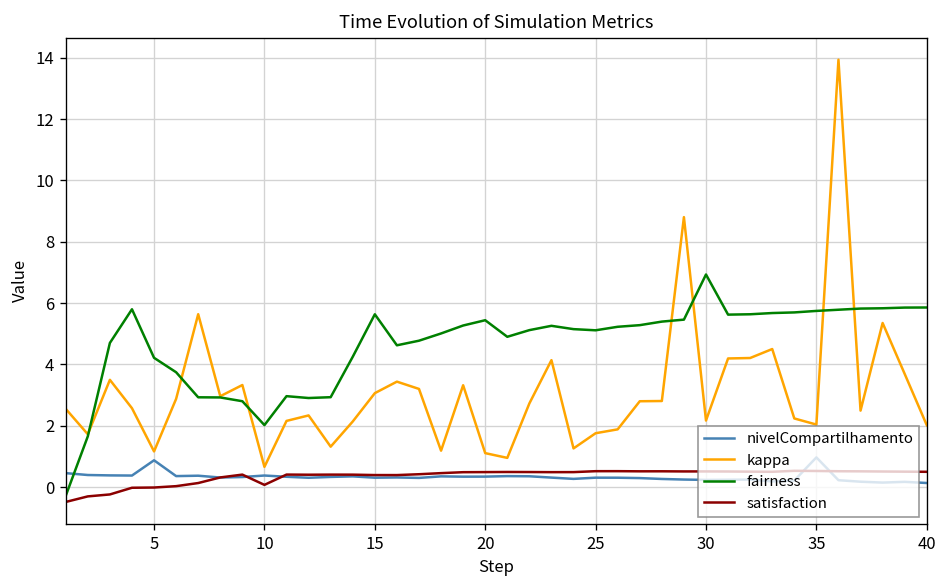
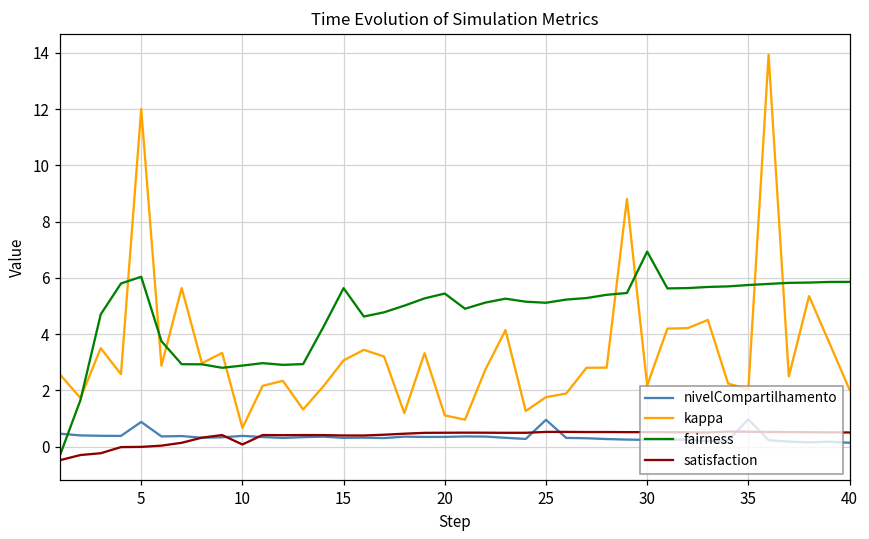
kappa, 5: 1.2 -> 12.0
fairness, 5: 4.2 -> 6.0
fairness, 10: 2.0 -> 2.9
nivelCompartilhamento, 25: 0.3 -> 1.0
